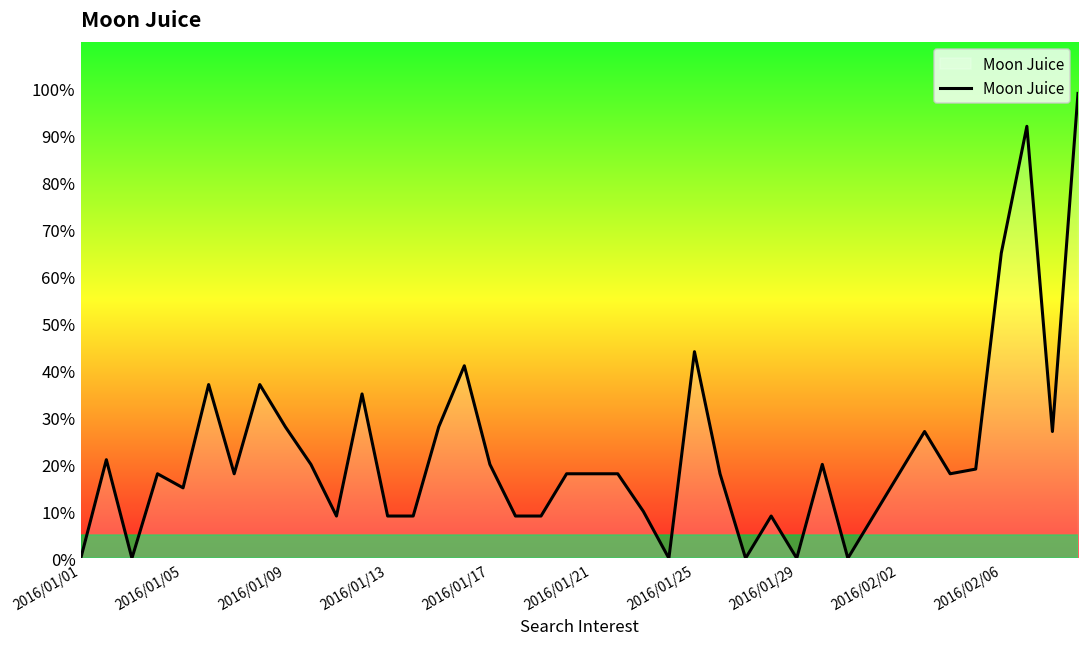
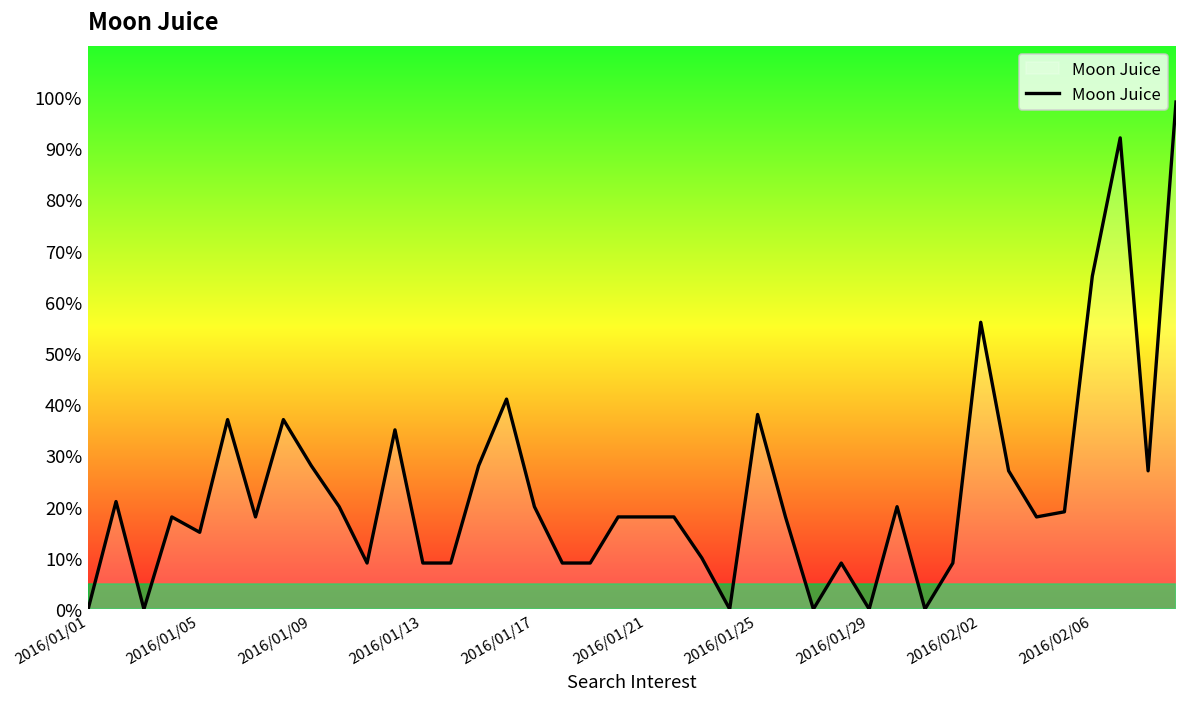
2016/01/25: 44% -> 38%
2016/02/02: 18% -> 56%
